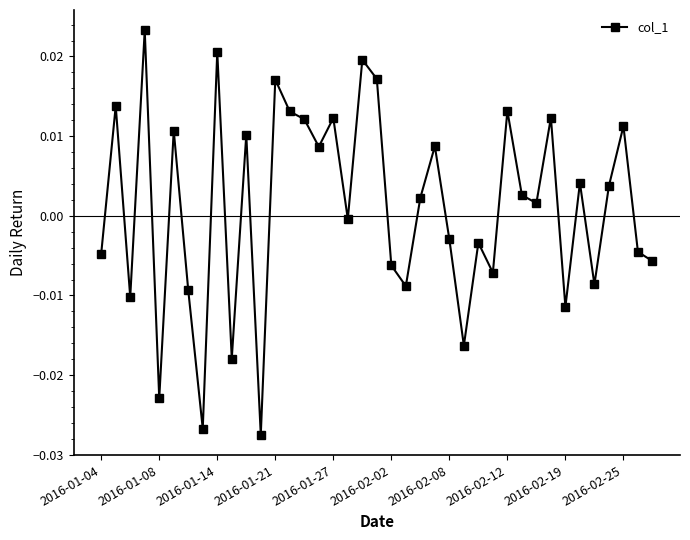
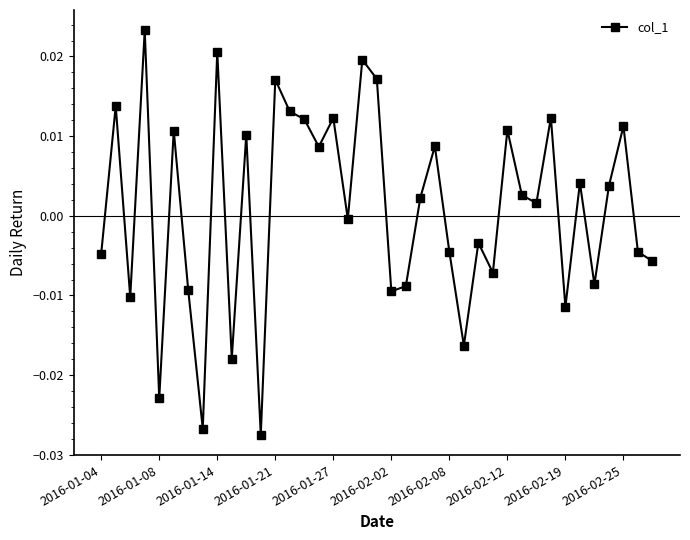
2016-02-02: -0.006 -> -0.009
2016-02-08: -0.003 -> -0.005
2016-02-12: 0.013 -> 0.011
